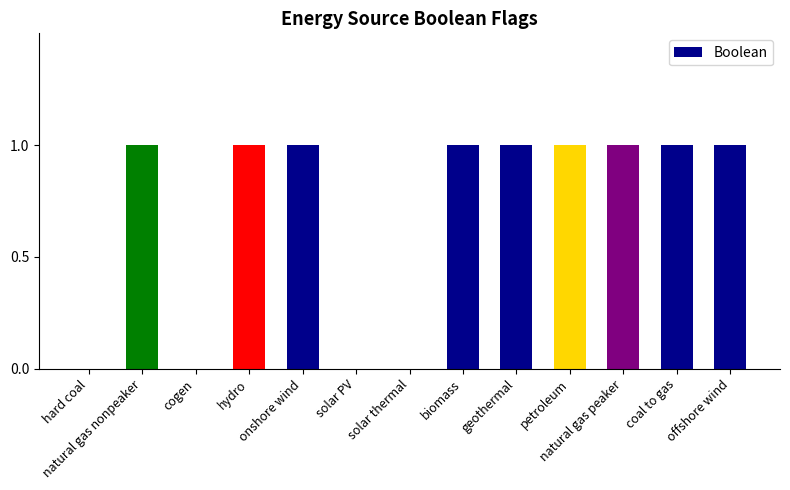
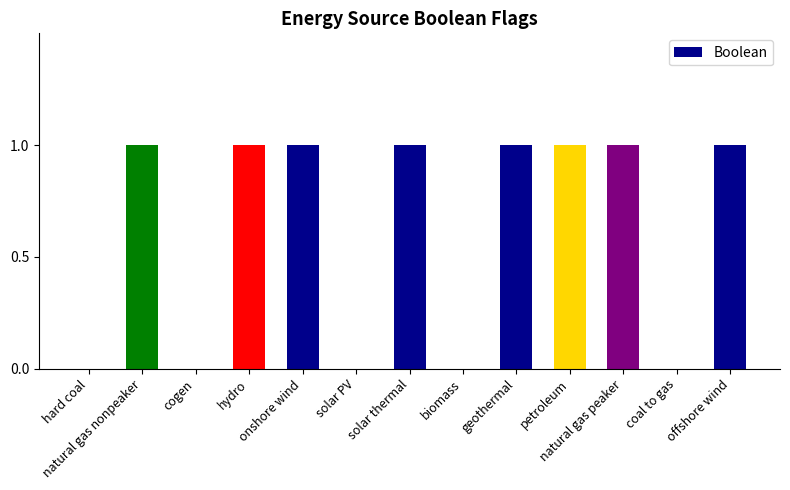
solar thermal: 0 -> 1
biomass: 1 -> 0
coal to gas: 1 -> 0
